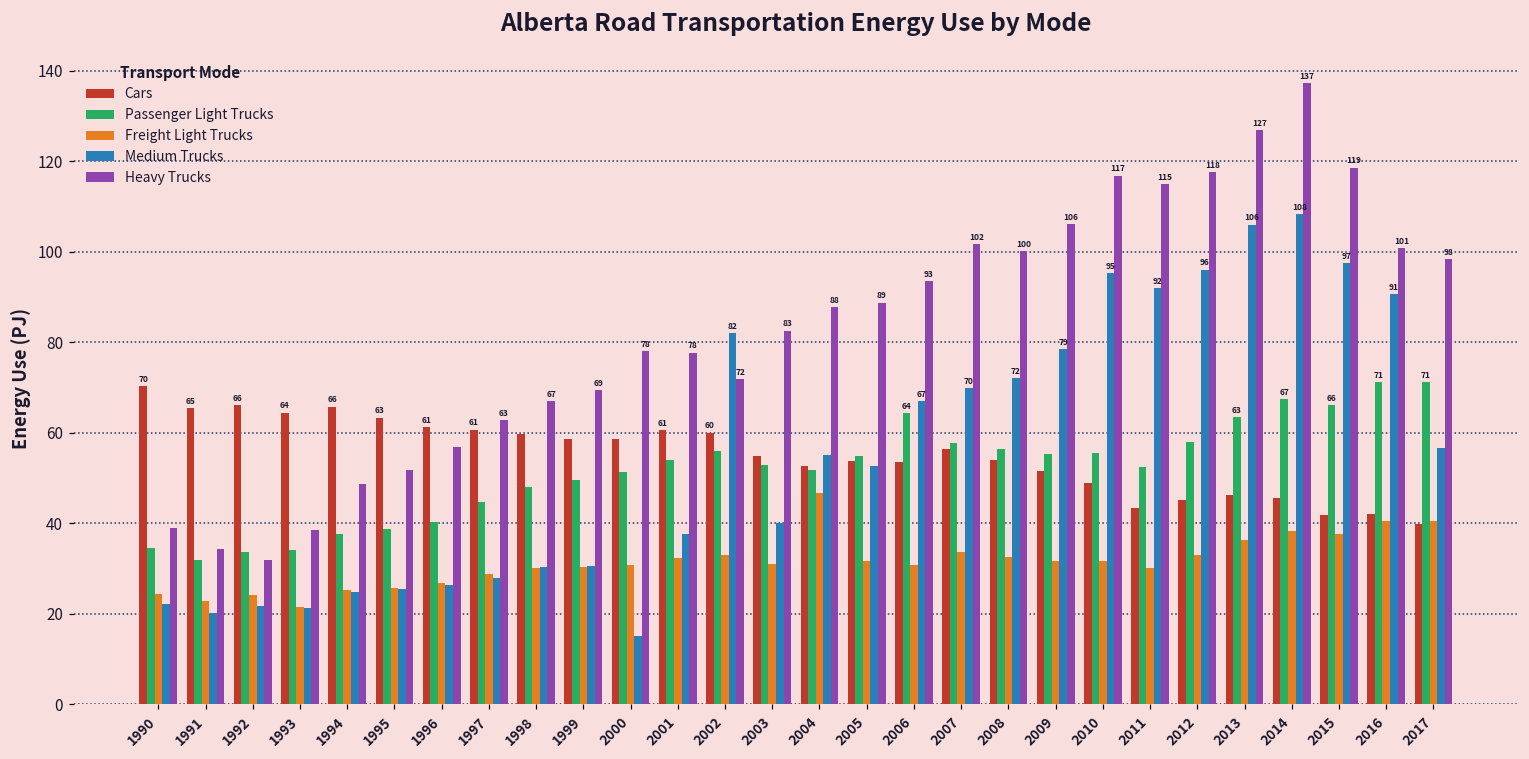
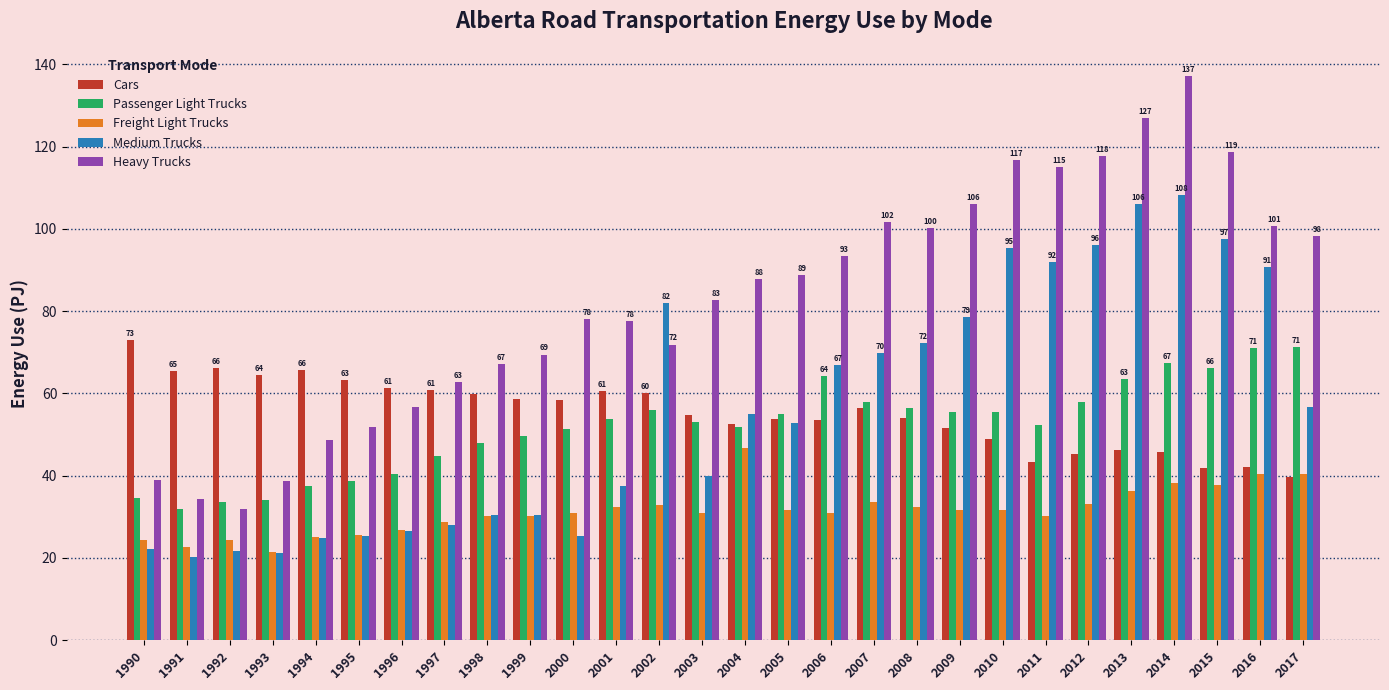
Cars, 1990: 70 -> 73
Medium Trucks, 2000: 15 -> 25
